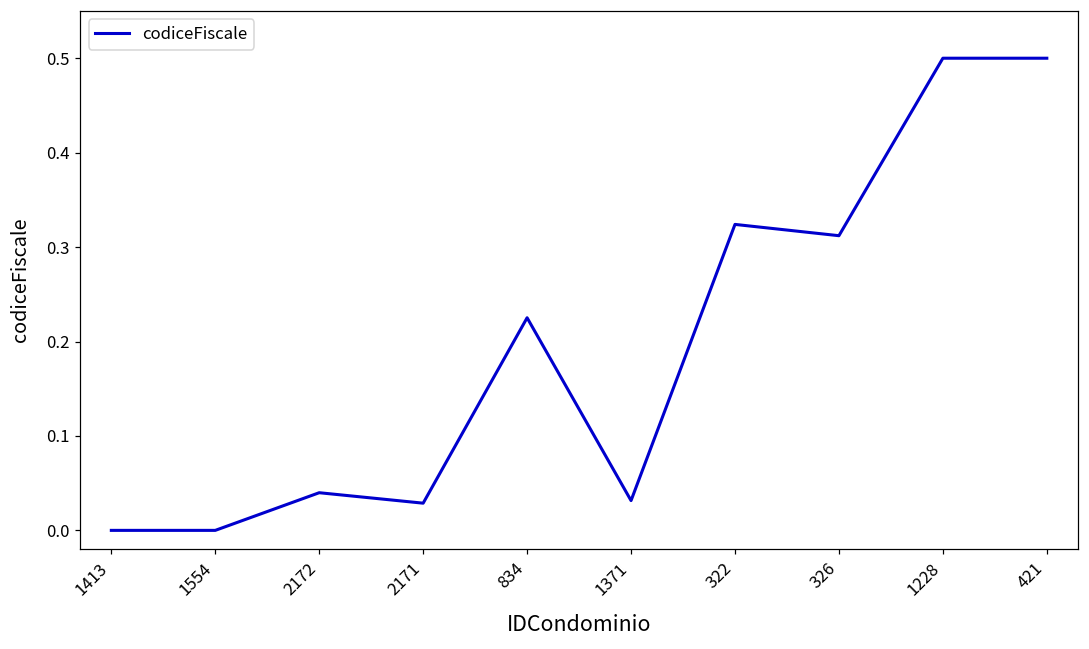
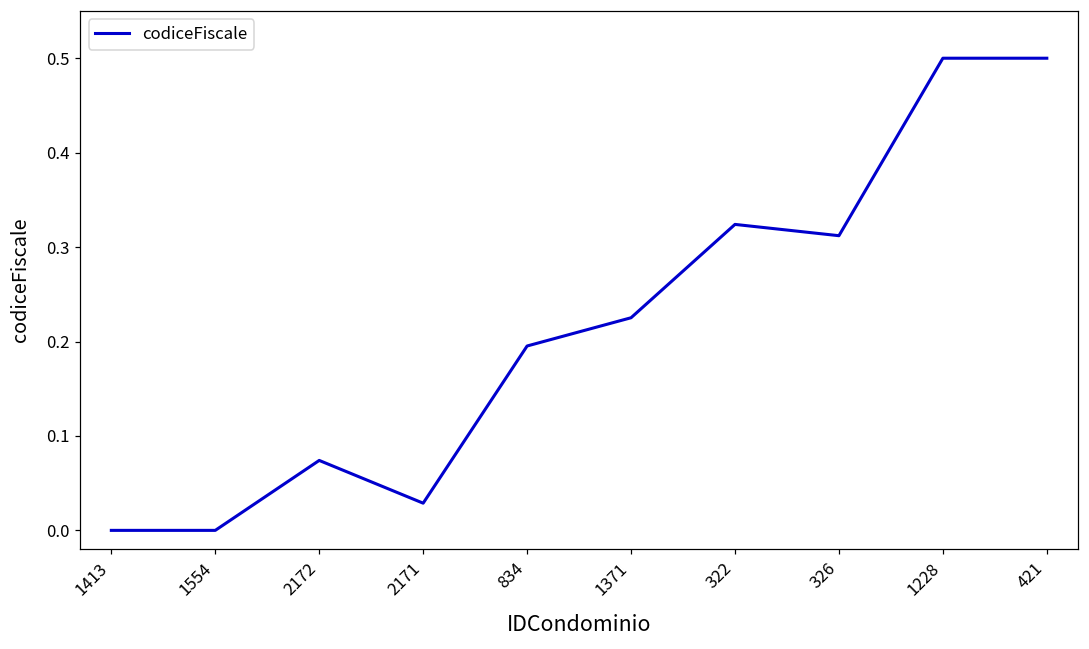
2172: 0.04 -> 0.07
834: 0.23 -> 0.20
1371: 0.03 -> 0.23
